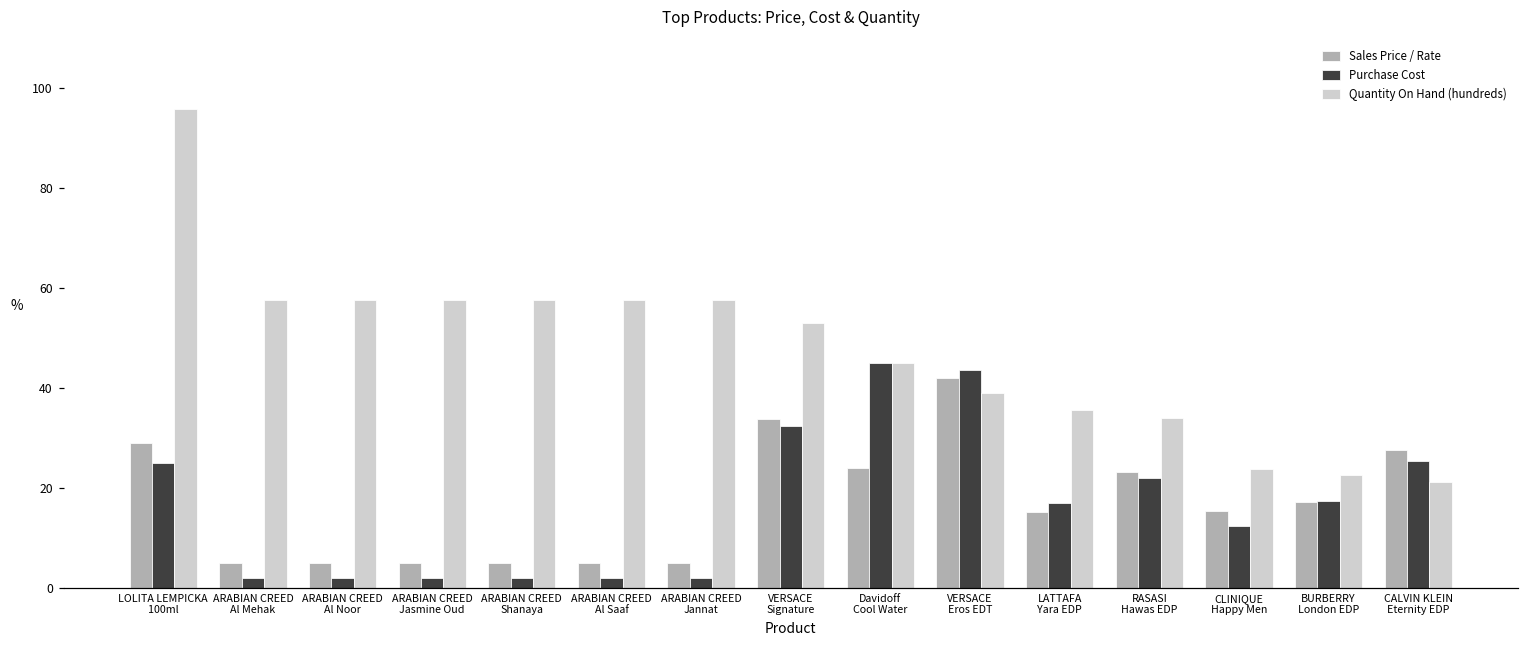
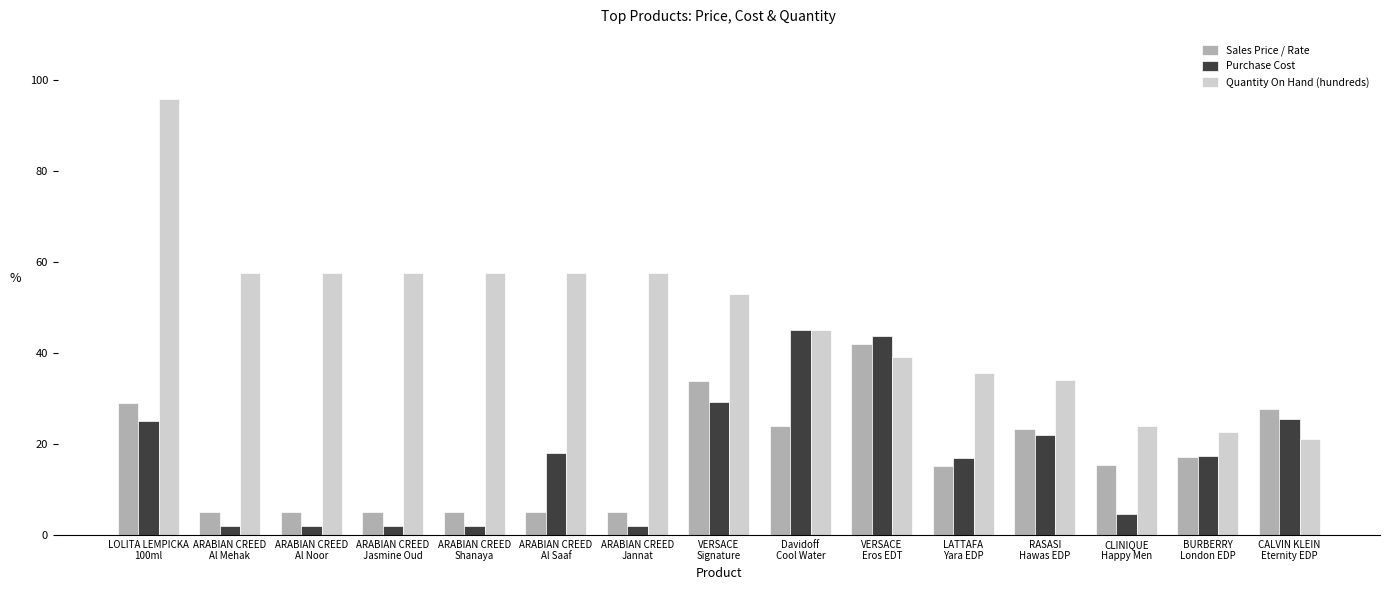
Purchase Cost, ARABIAN CREED Al Saaf: 2 -> 18
Purchase Cost, VERSACE Signature: 32 -> 29
Purchase Cost, CLINIQUE Happy Men: 13 -> 5
